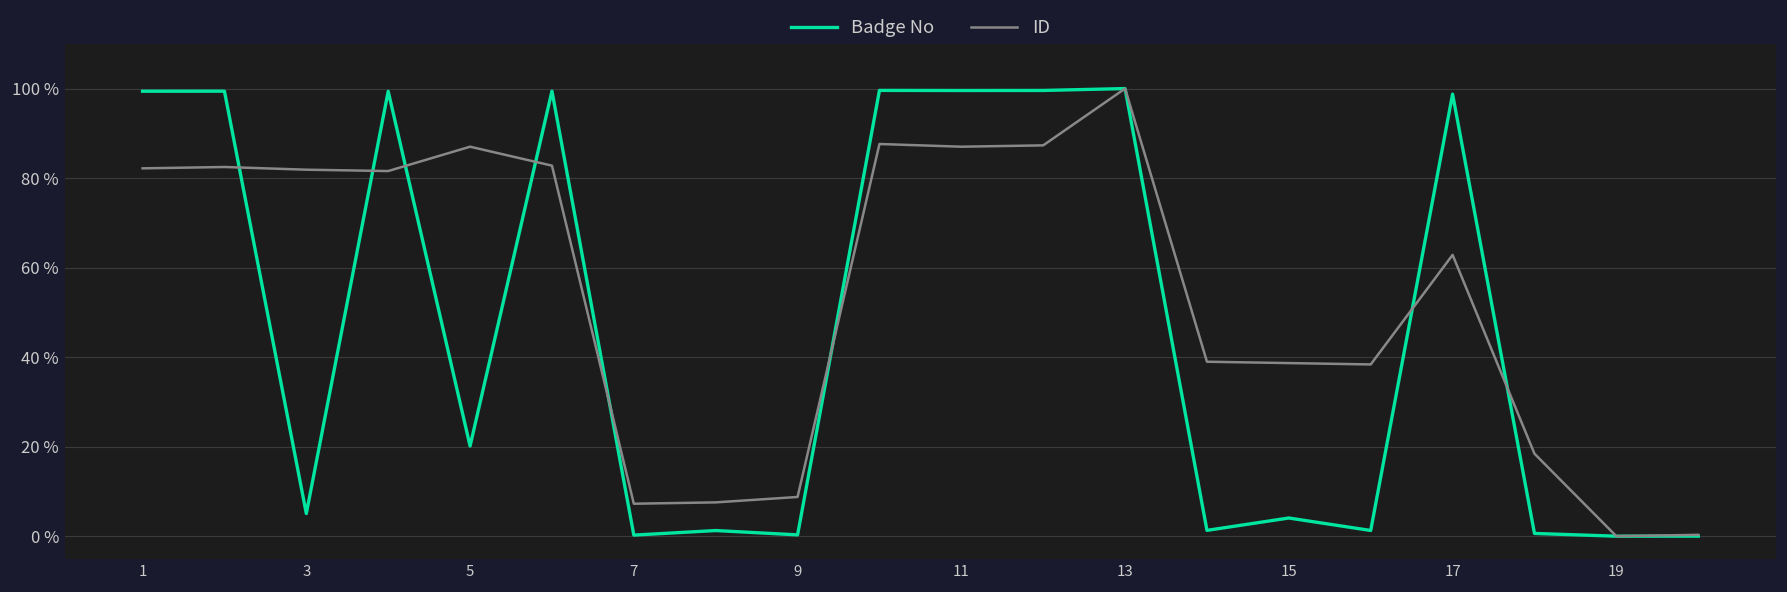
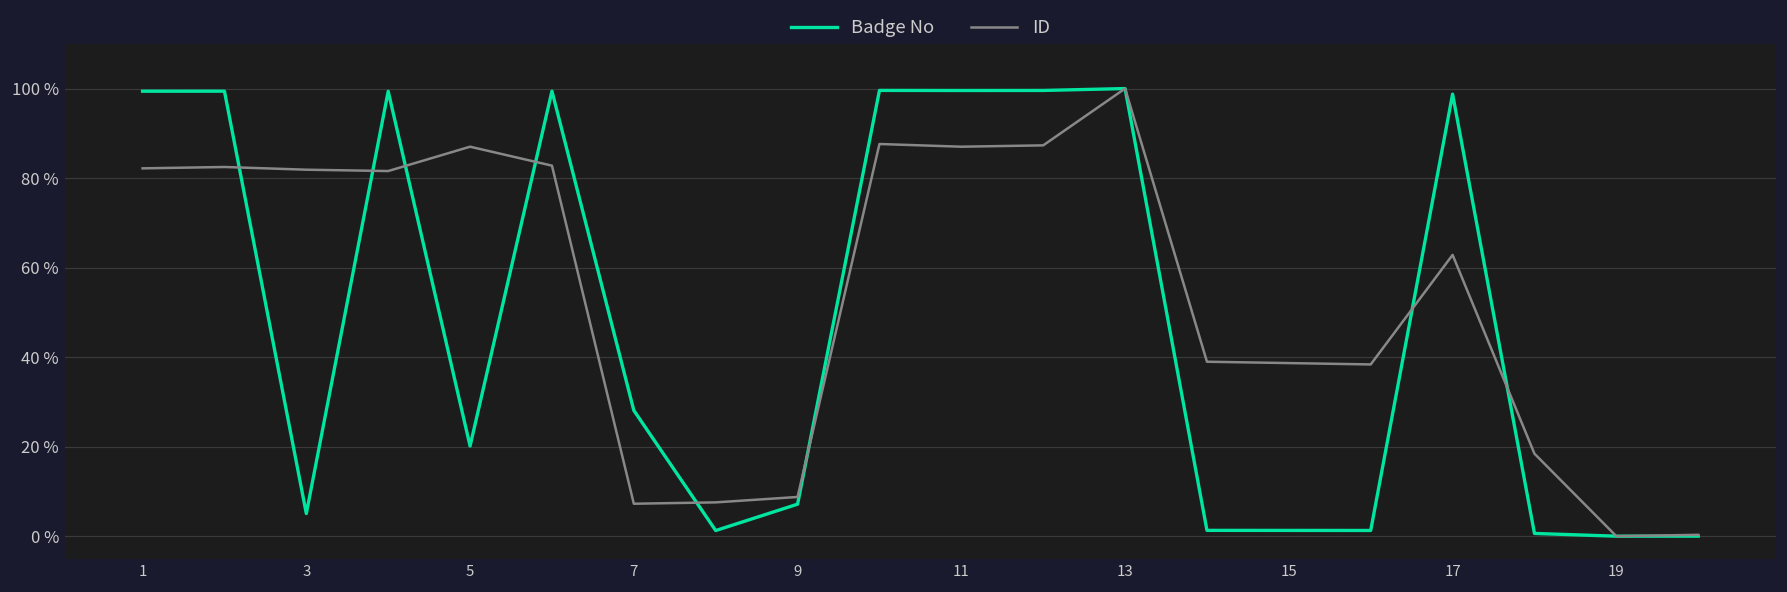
Badge No, 7: 0 % -> 28 %
Badge No, 9: 0 % -> 7 %
Badge No, 15: 4 % -> 1 %
